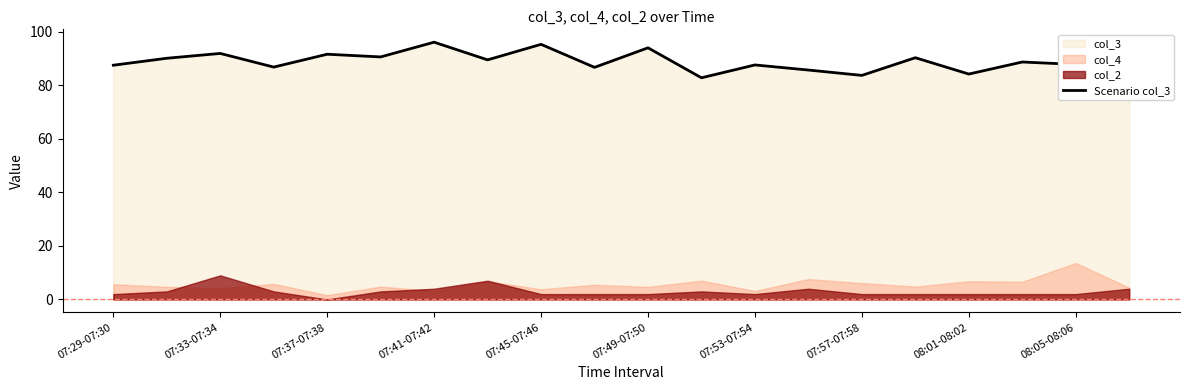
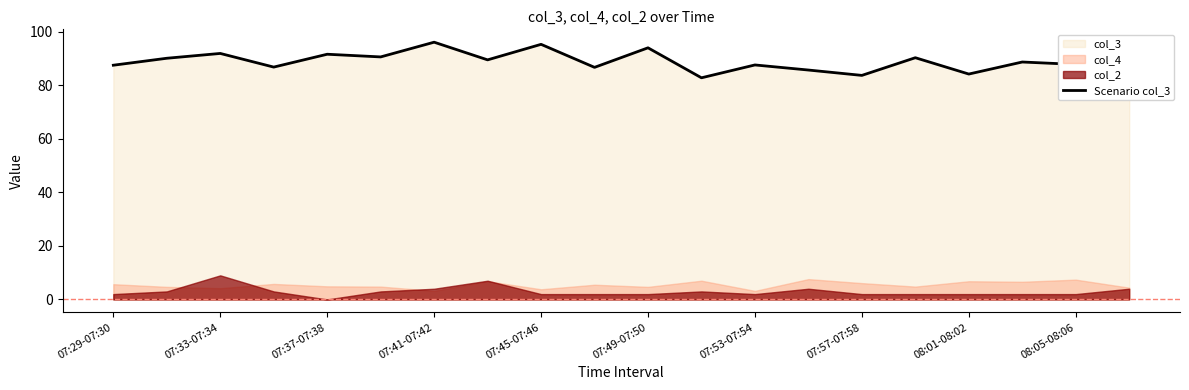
col_4, 07:37-07:38: 2 -> 5
col_4, 08:05-08:06: 14 -> 7
